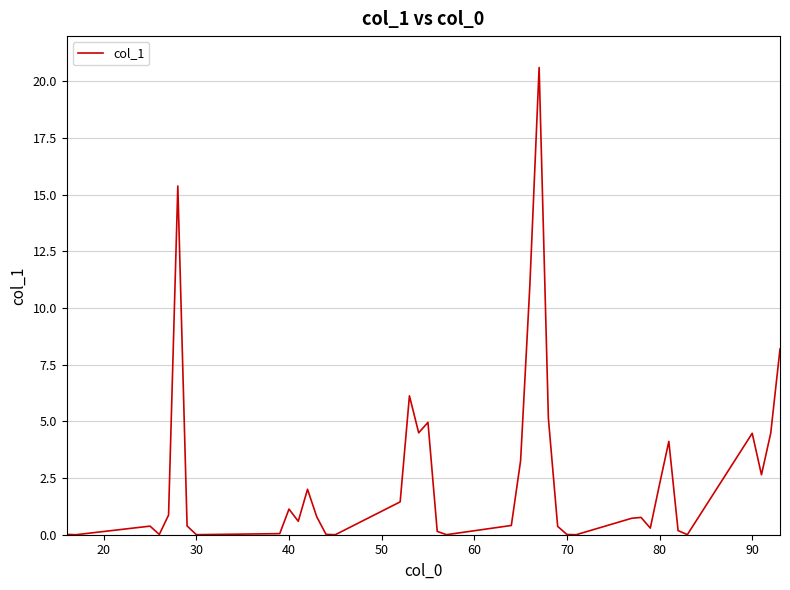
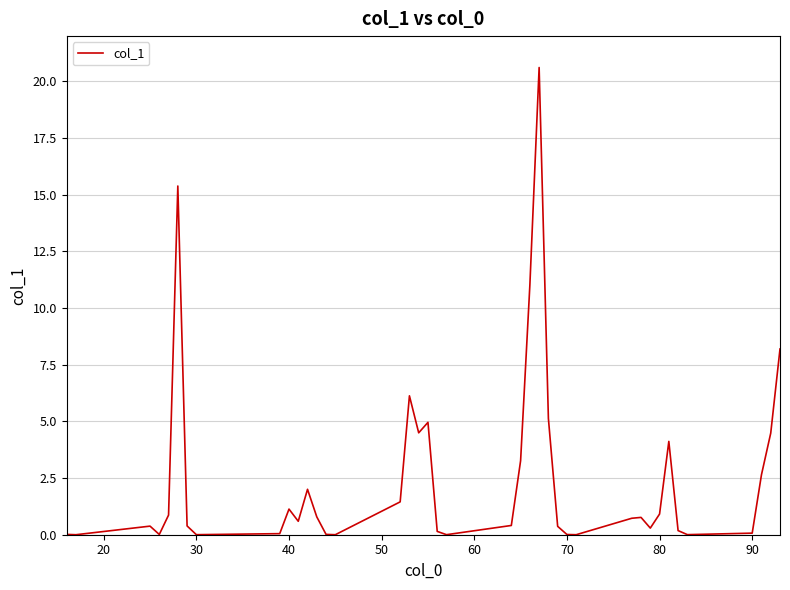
80: 2.2 -> 0.9
90: 4.5 -> 0.1
